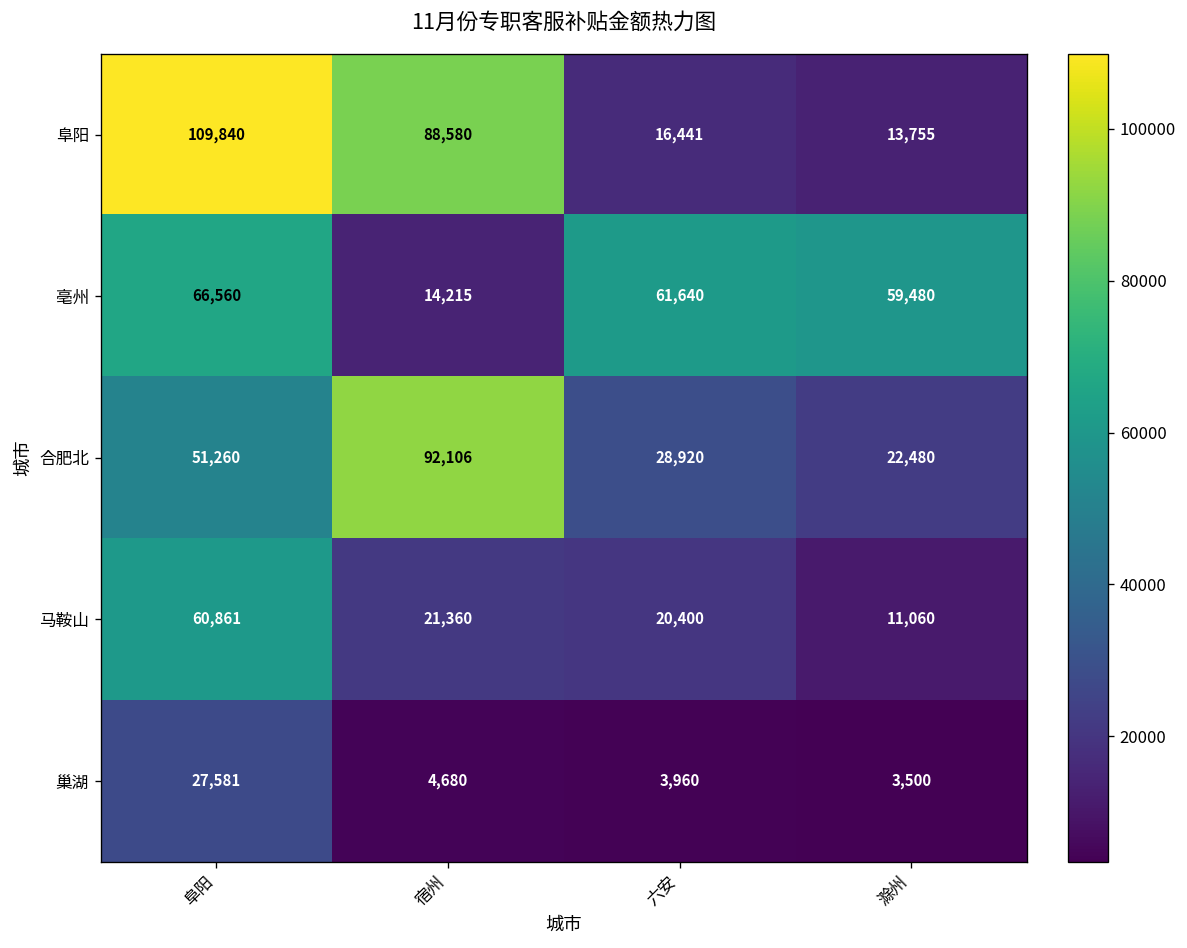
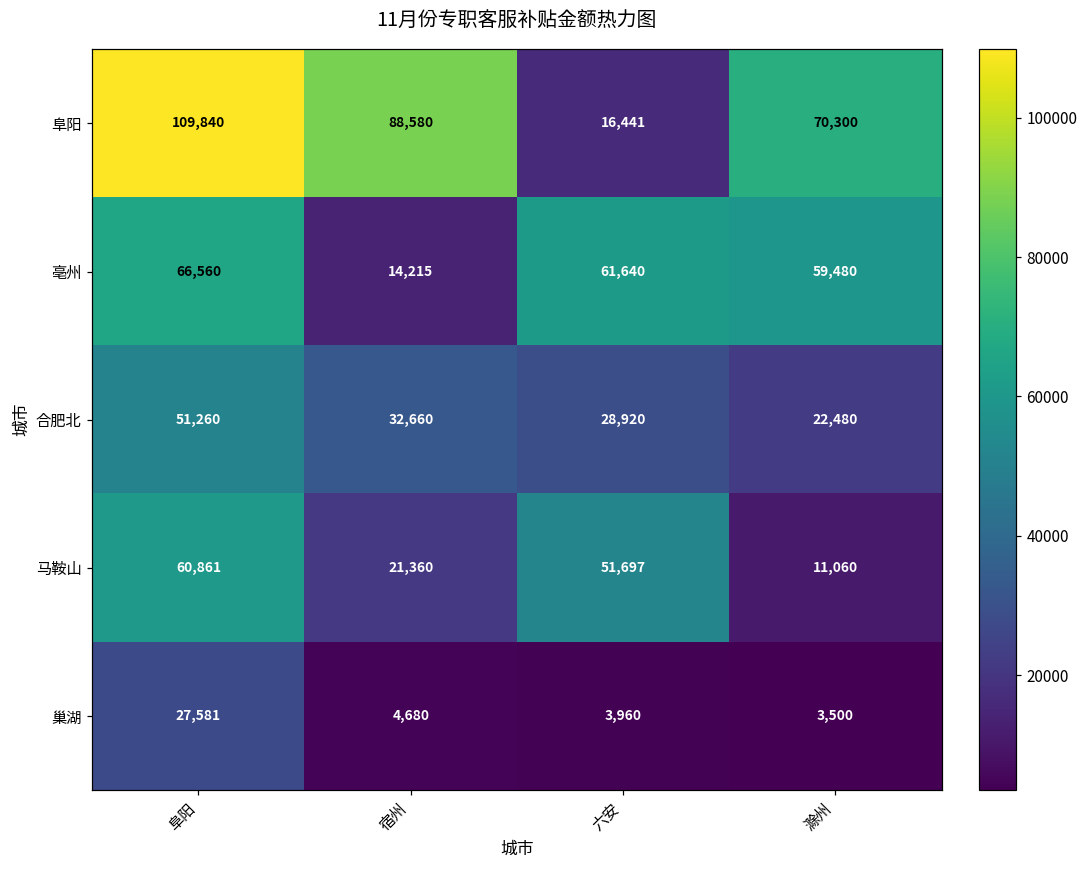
阜阳, 滁州: 13,755 -> 70,300
合肥北, 宿州: 92,106 -> 32,660
马鞍山, 六安: 20,400 -> 51,697
